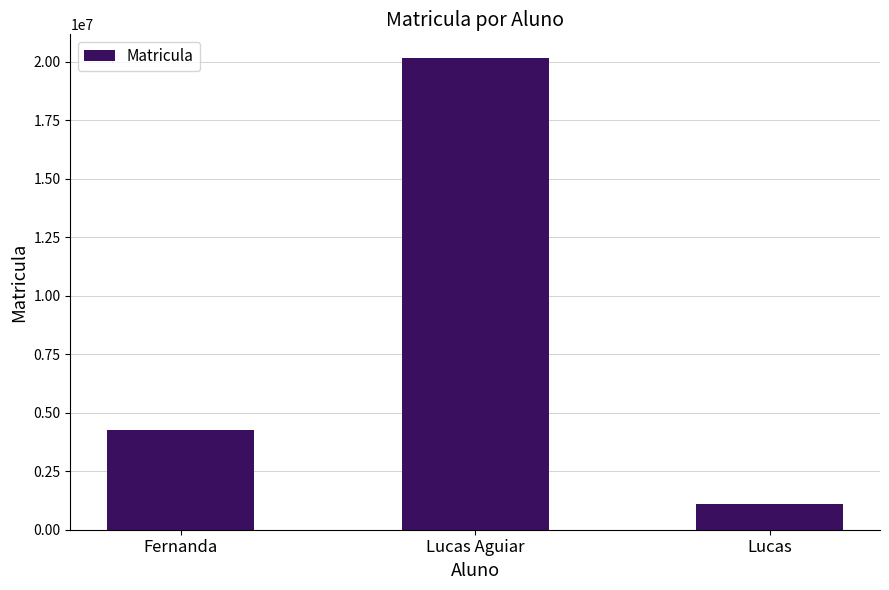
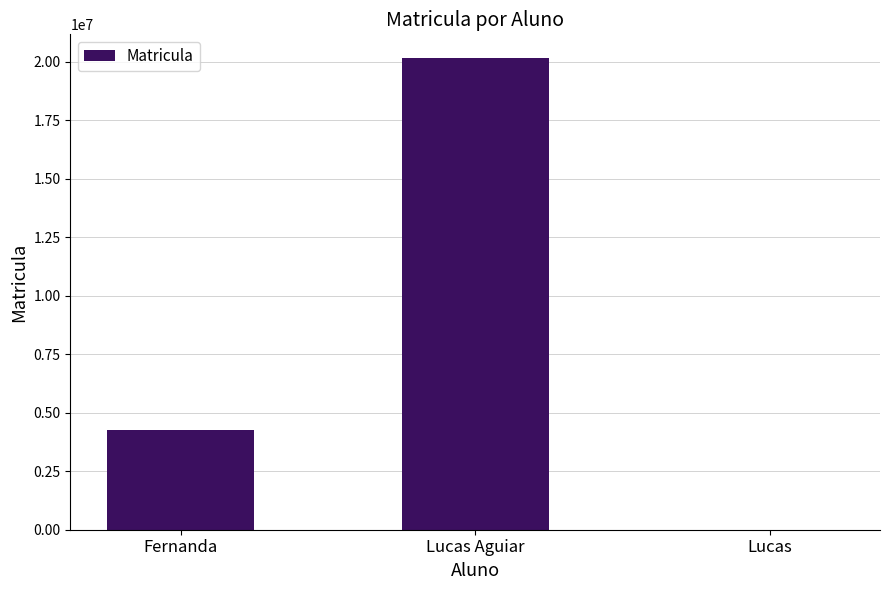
Lucas: 1100000 -> 0
